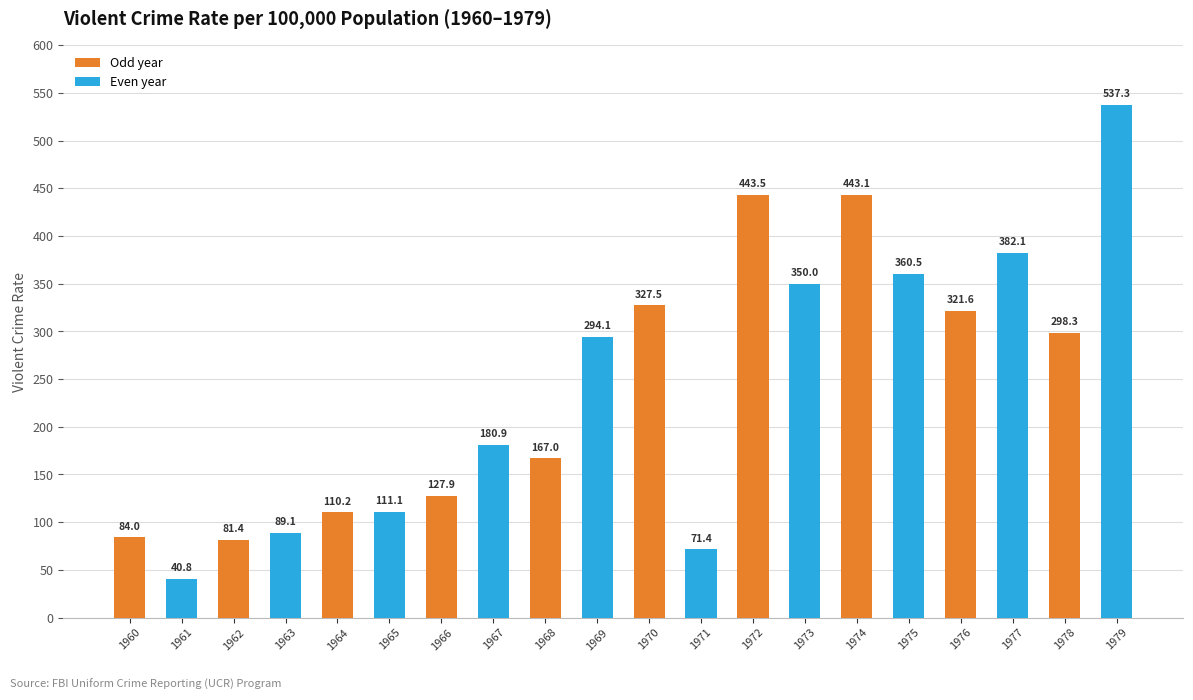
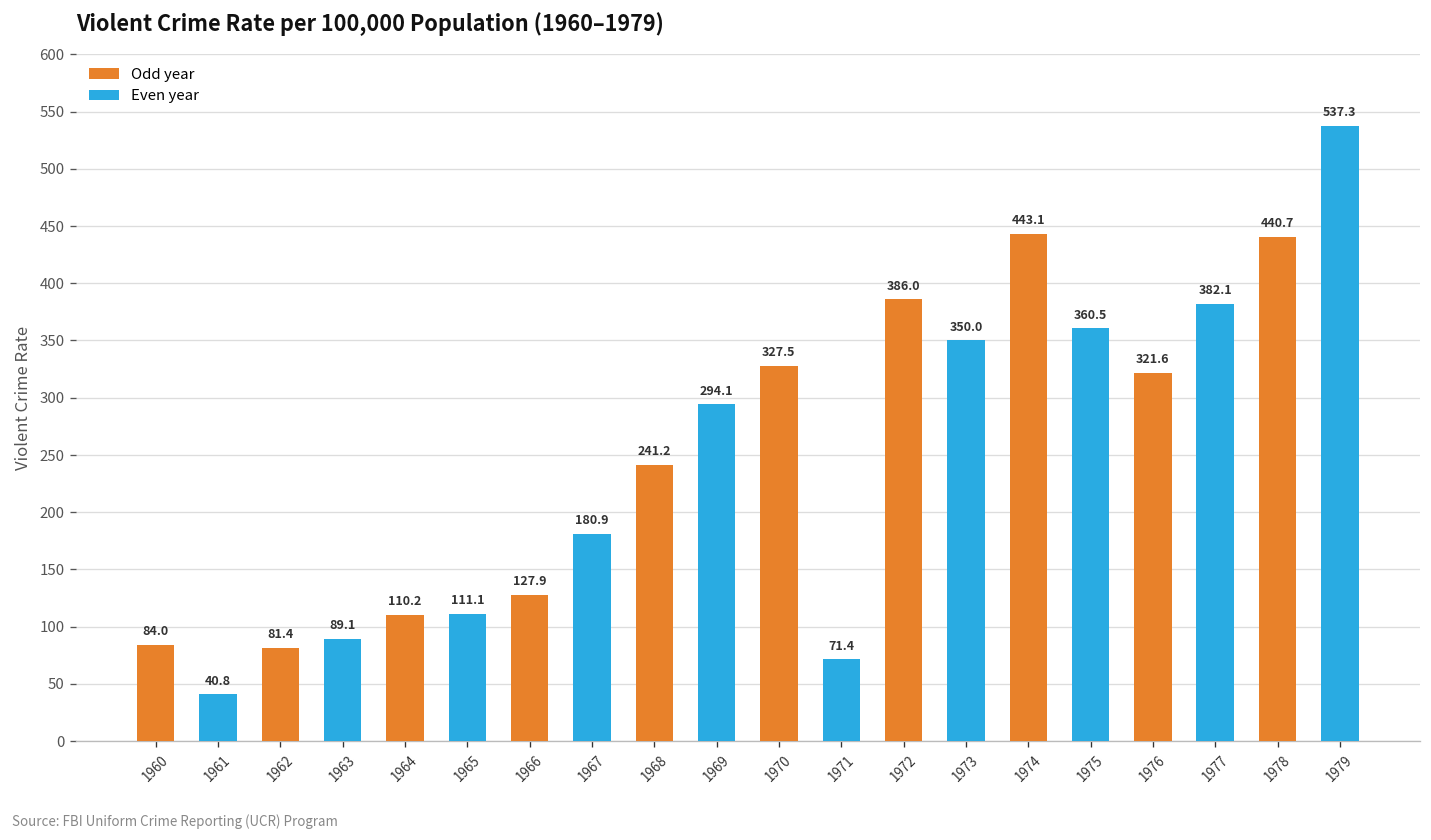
1968: 167.0 -> 241.2
1972: 443.5 -> 386.0
1978: 298.3 -> 440.7
